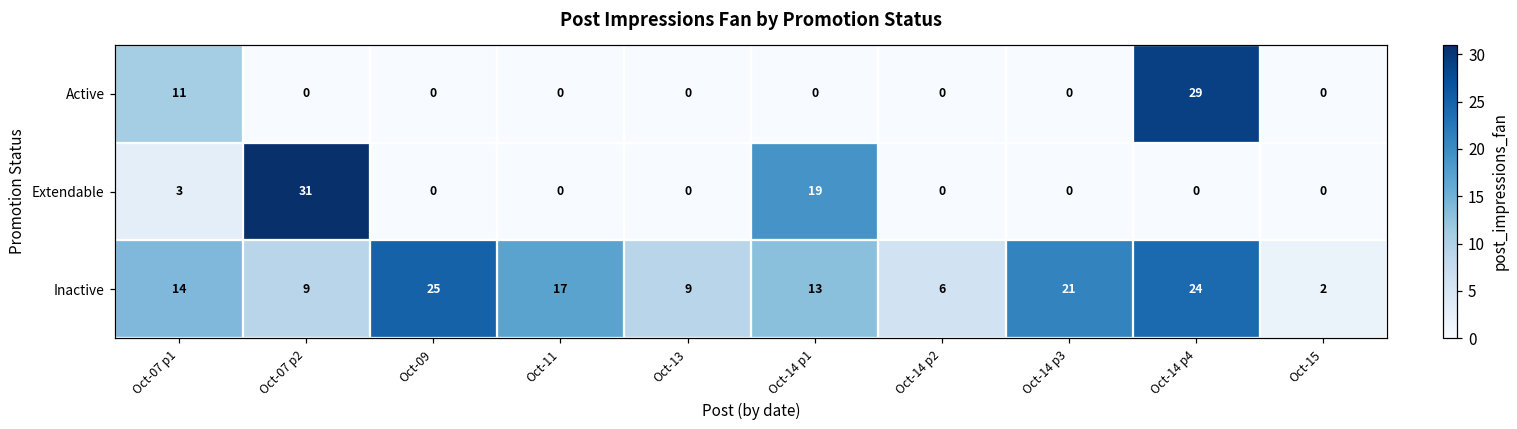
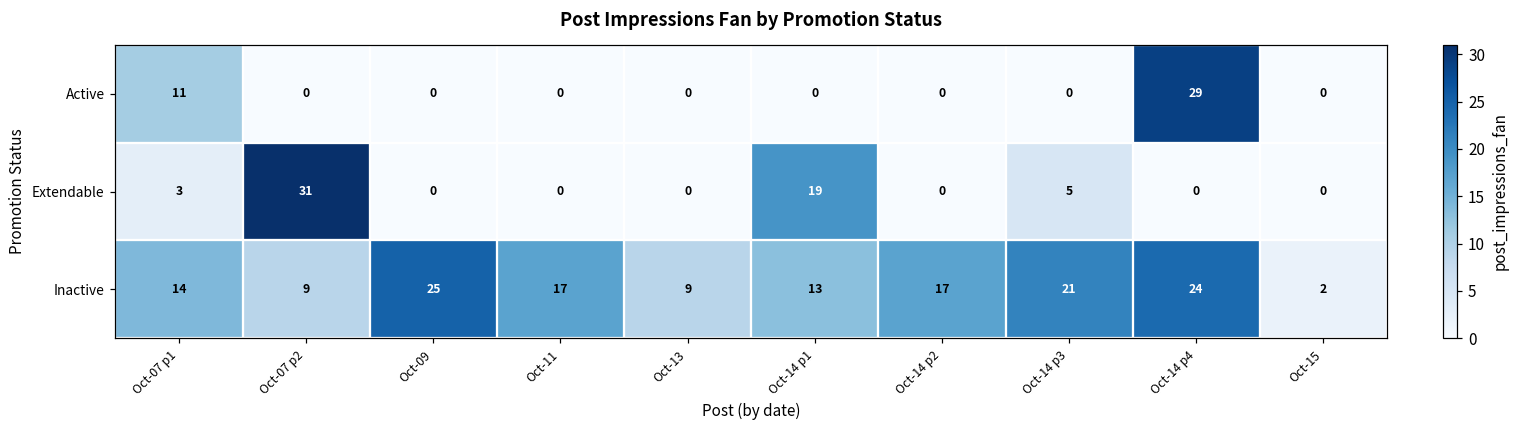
Extendable, Oct-14 p3: 0 -> 5
Inactive, Oct-14 p2: 6 -> 17
